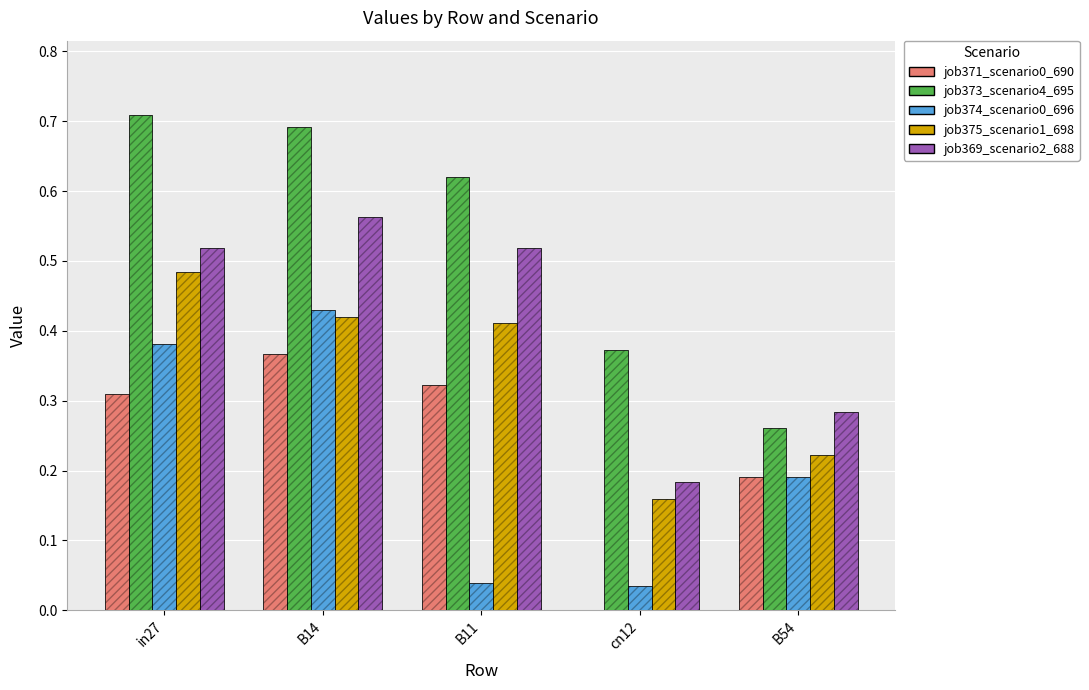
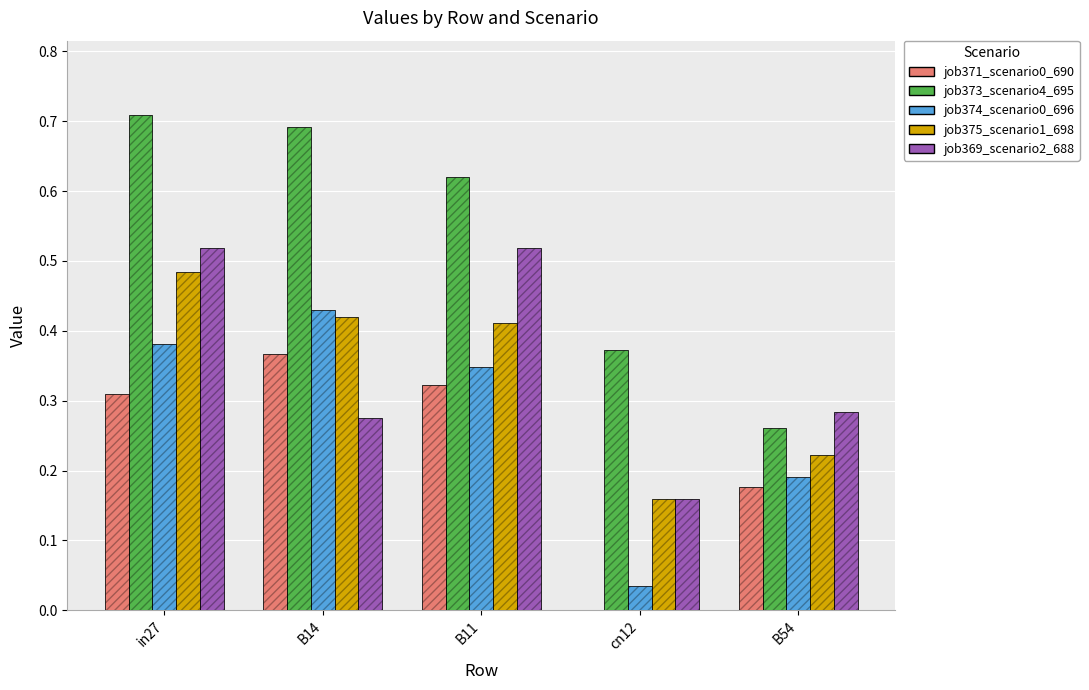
job369_scenario2_688, B14: 0.56 -> 0.28
job374_scenario0_696, B11: 0.04 -> 0.35
job369_scenario2_688, cn12: 0.18 -> 0.16
job371_scenario0_690, B54: 0.19 -> 0.18
